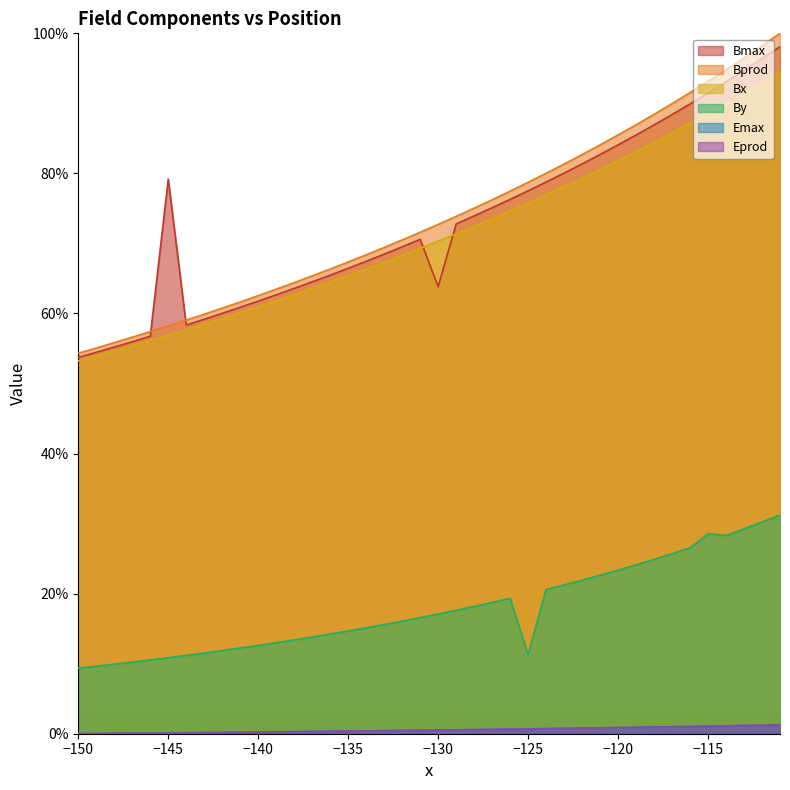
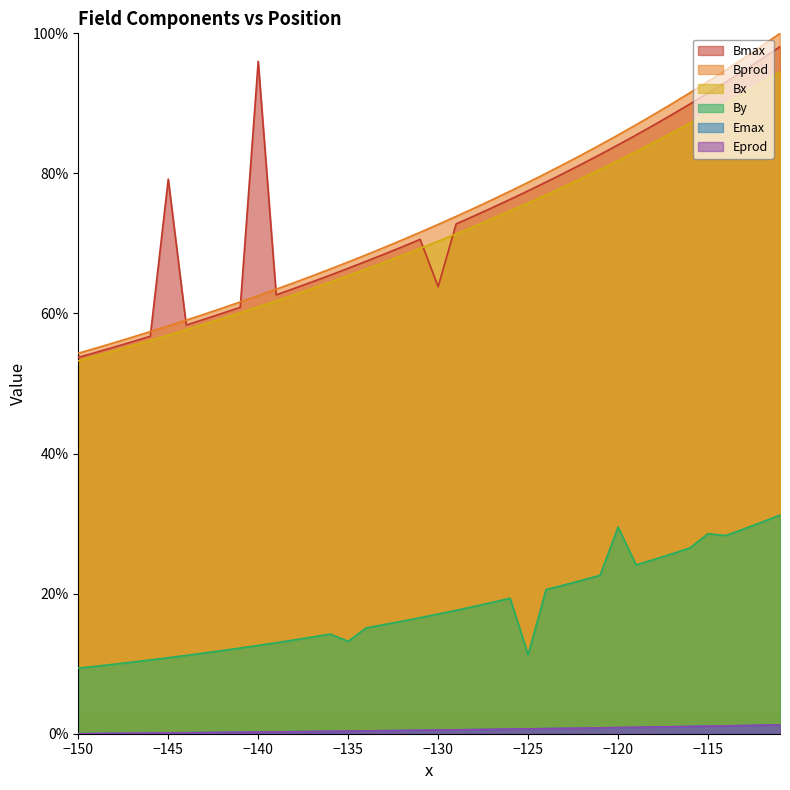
Bmax, −140: 62% -> 96%
By, −135: 15% -> 13%
By, −120: 23% -> 30%
